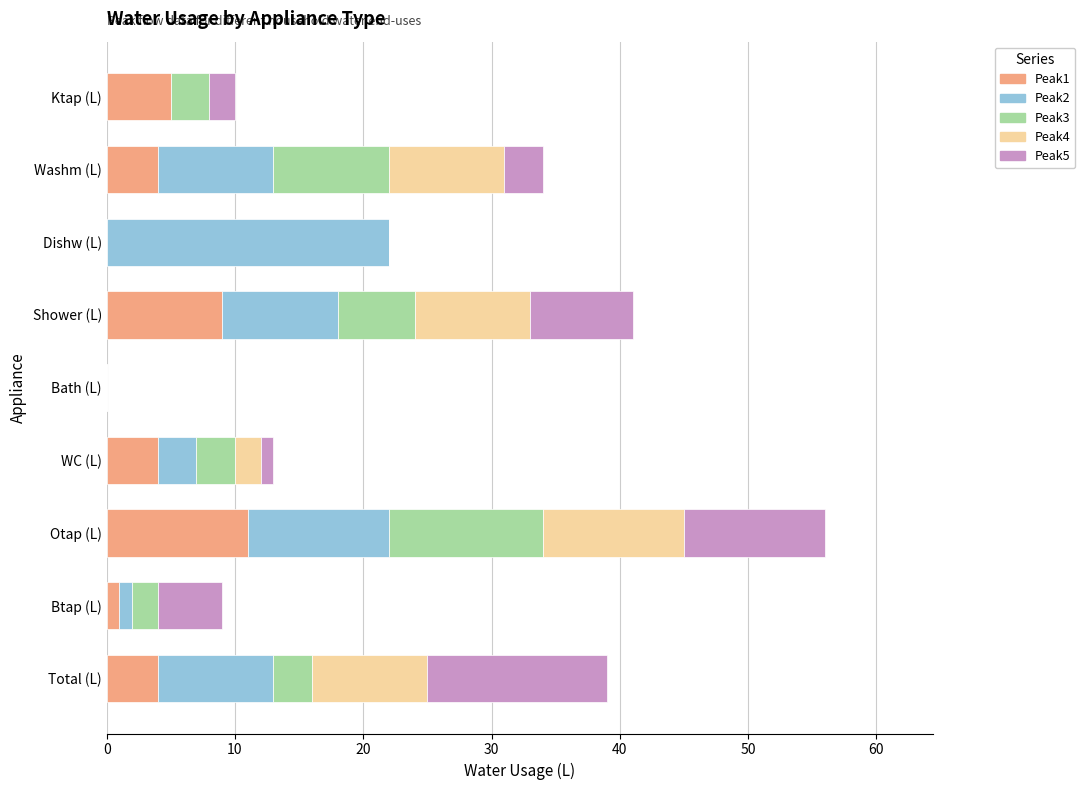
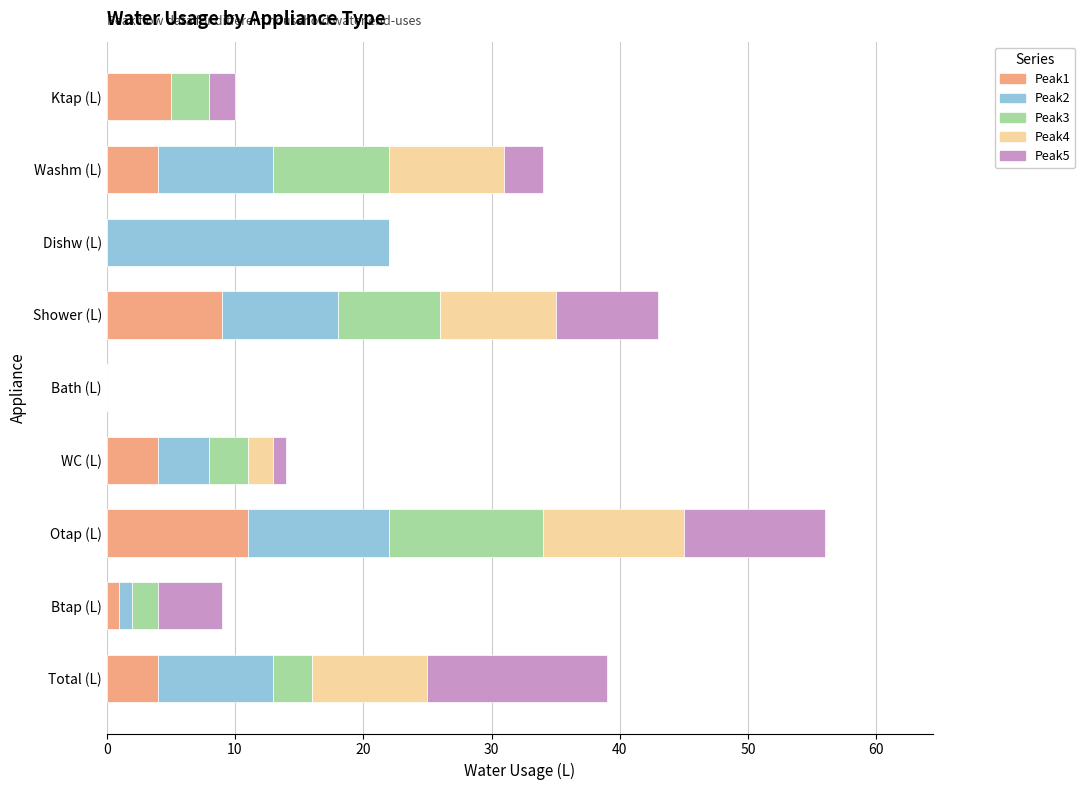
Peak3, Shower (L): 6 -> 8
Peak2, WC (L): 3 -> 4
